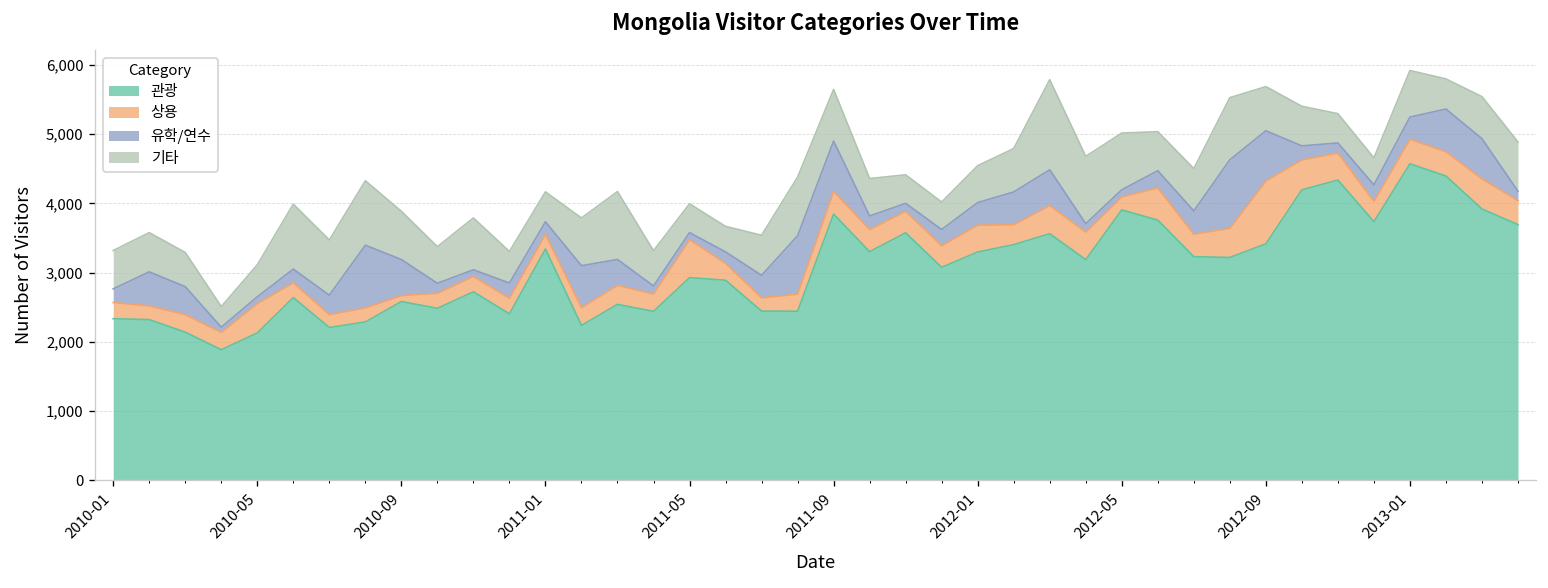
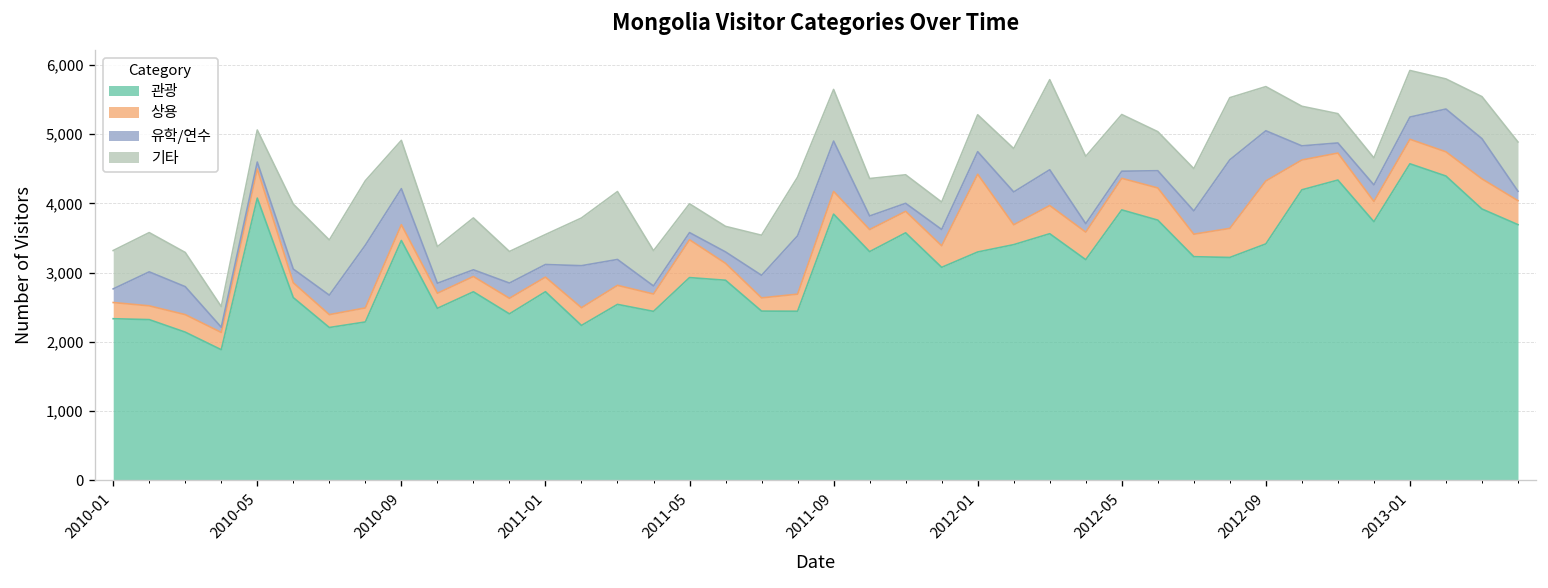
관광, 2010-05: 2,100 -> 4,100
관광, 2010-09: 2,600 -> 3,500
상용, 2010-09: 100 -> 200
관광, 2011-01: 3,300 -> 2,700
상용, 2012-01: 400 -> 1,100
상용, 2012-05: 200 -> 500
